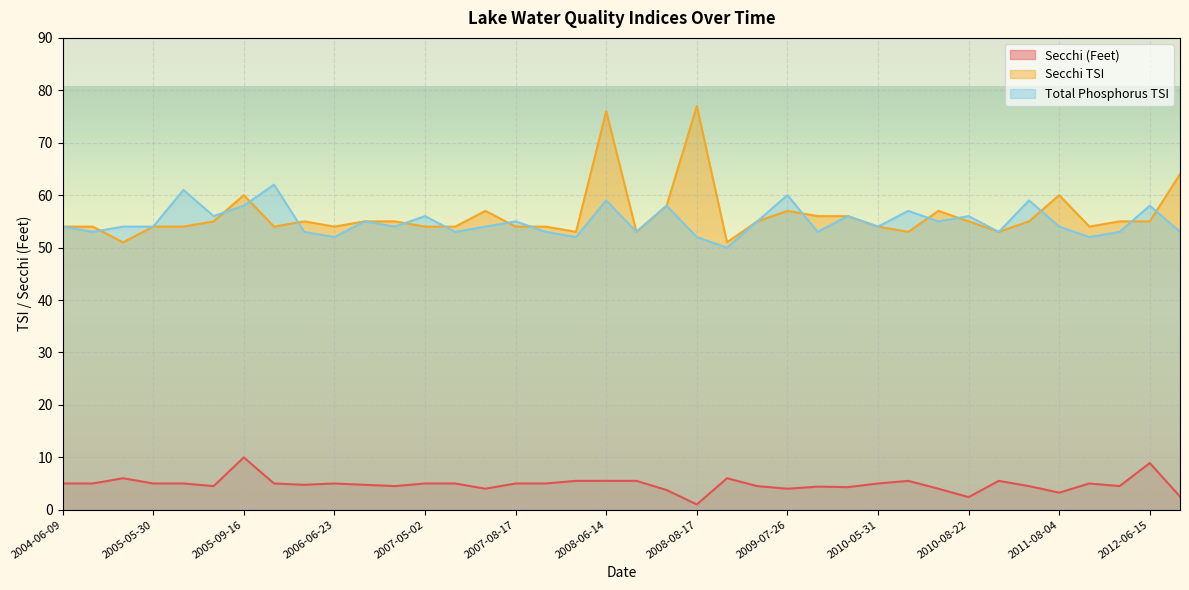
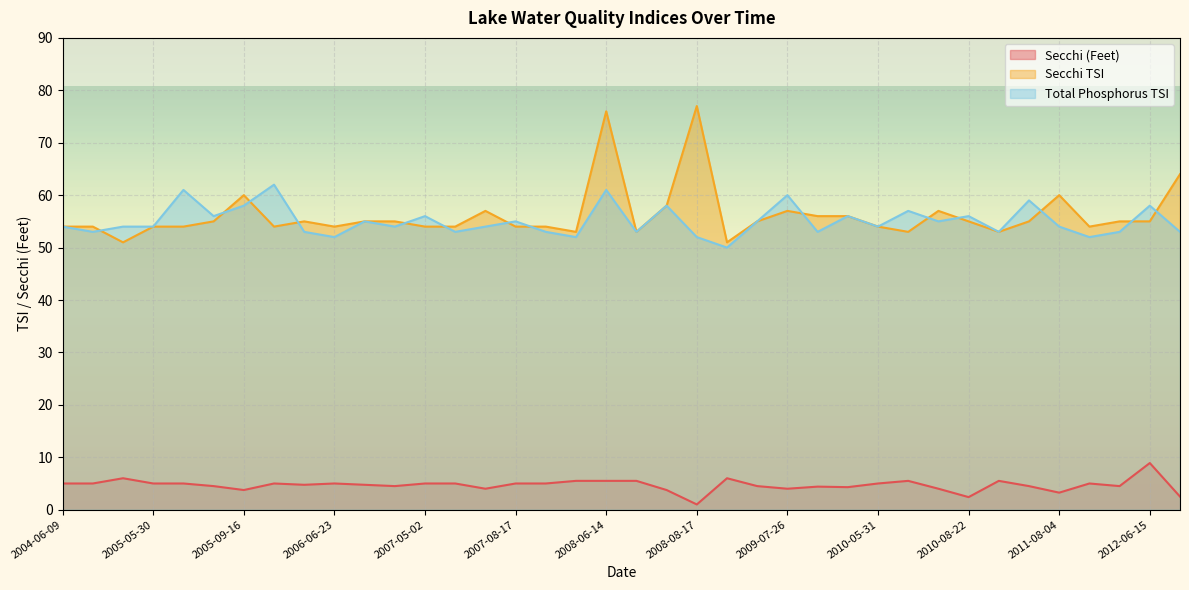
Secchi (Feet), 2005-09-16: 10 -> 4
Total Phosphorus TSI, 2008-06-14: 59 -> 61
